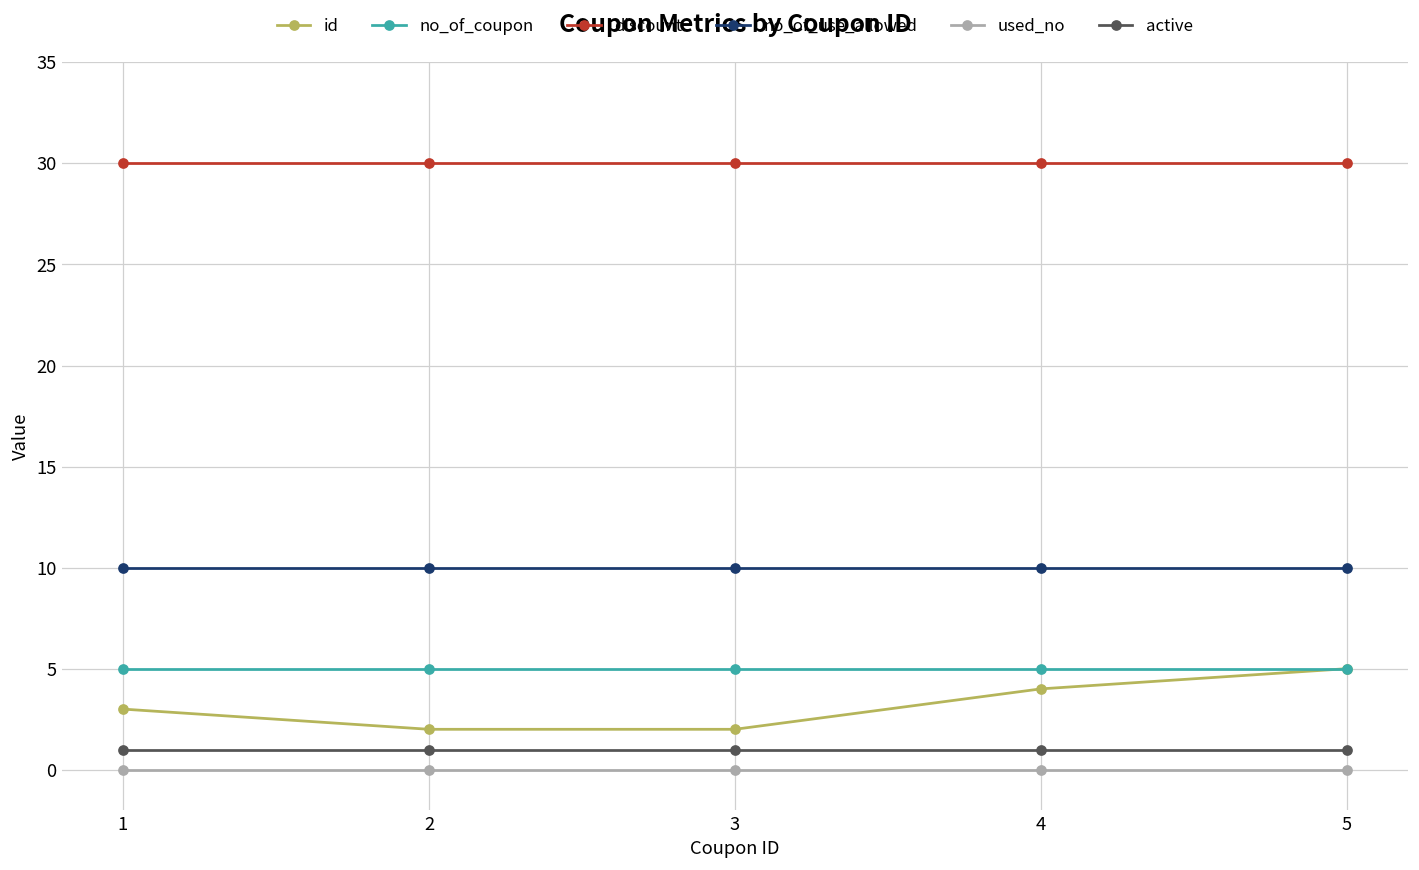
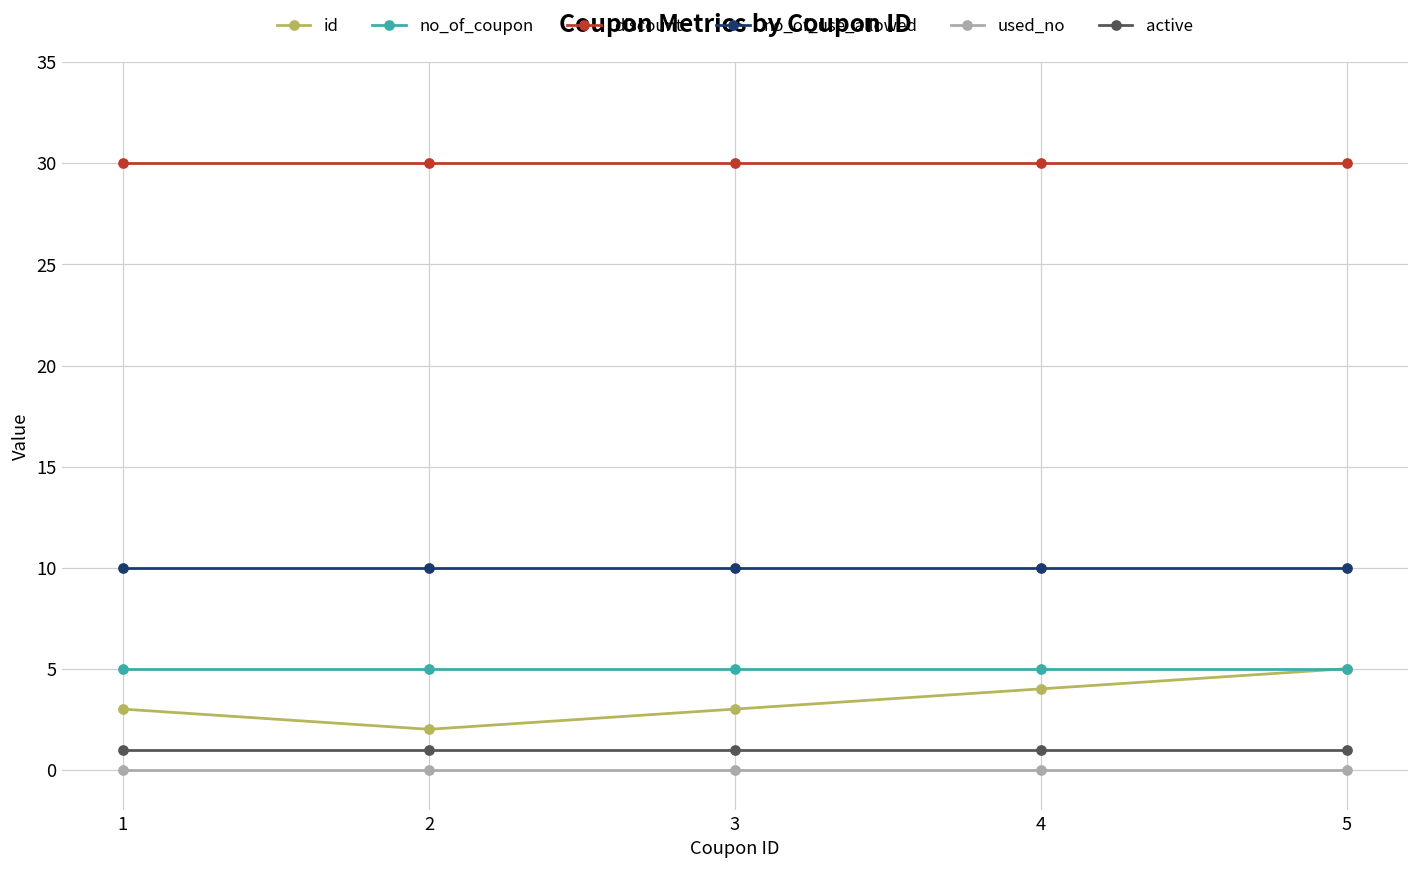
id, 3: 2 -> 3
